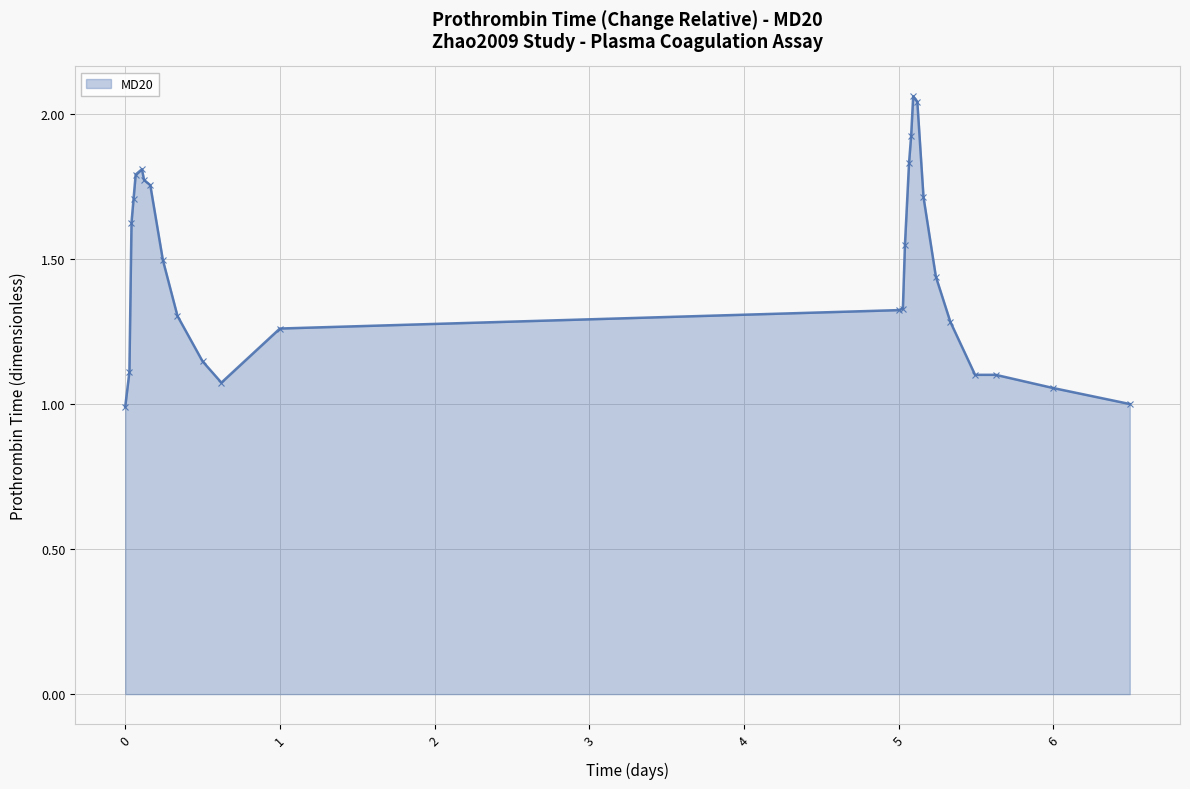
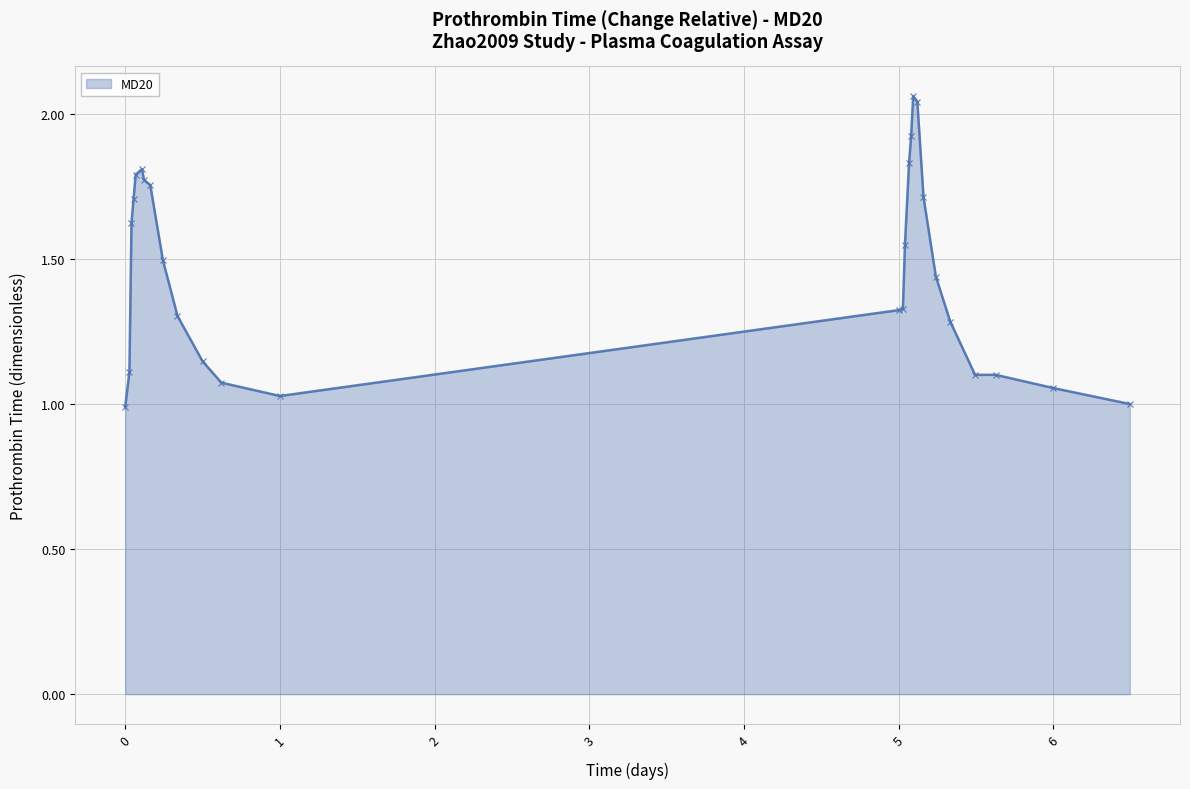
1: 1.26 -> 1.03
